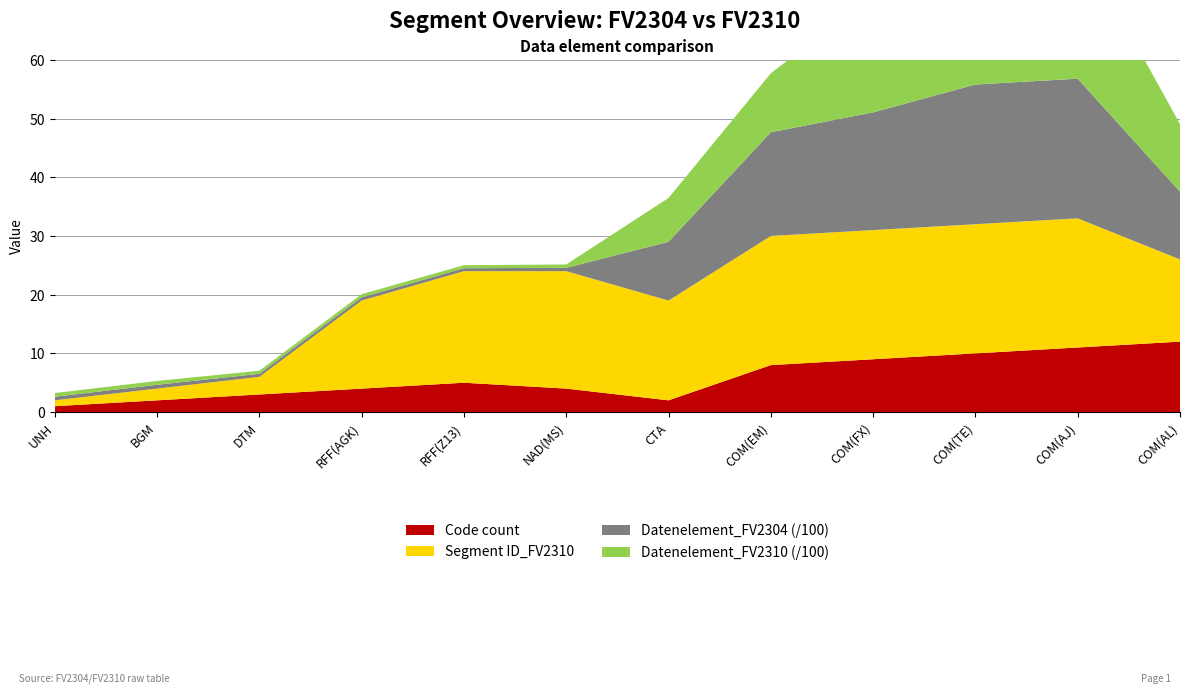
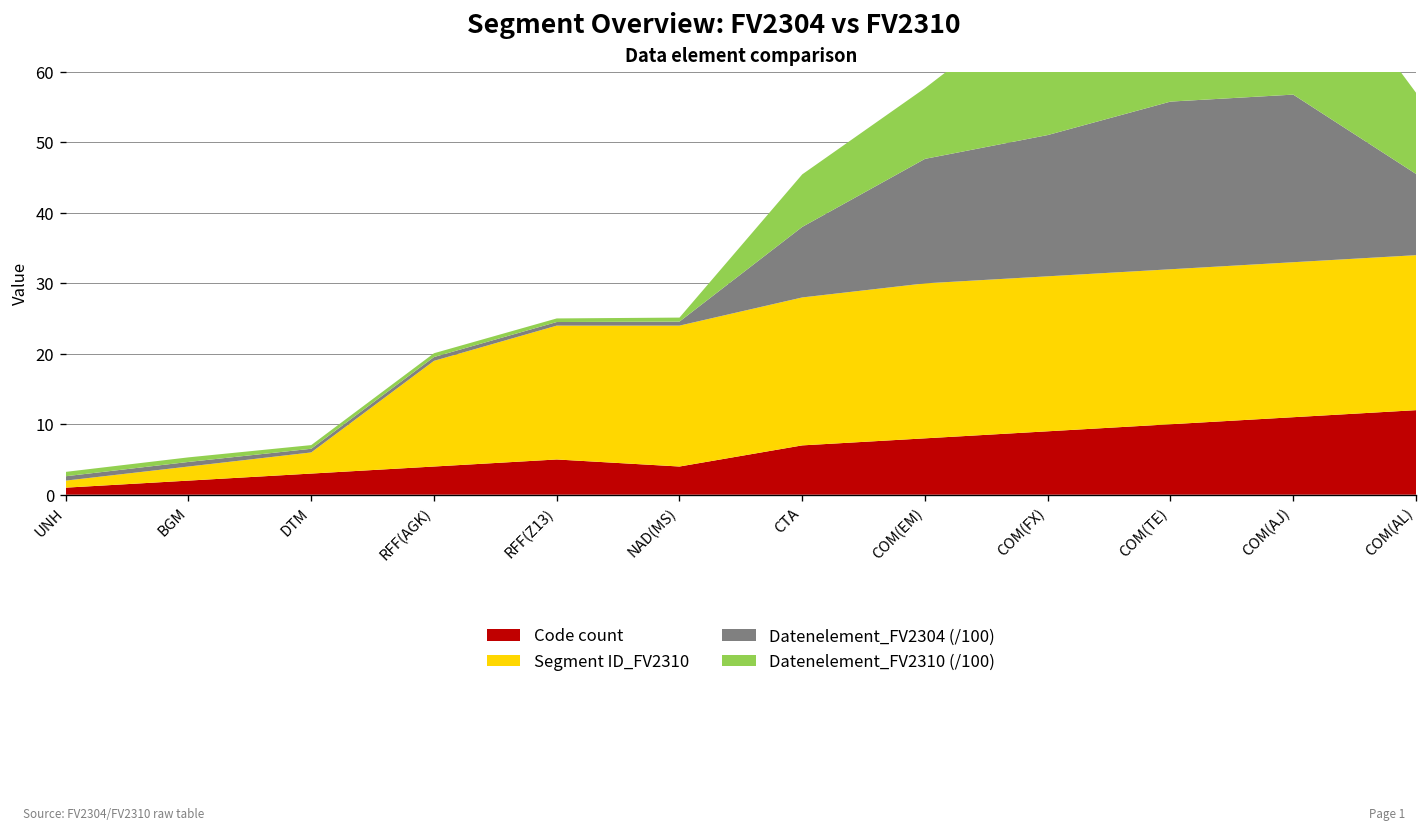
Code count, CTA: 2 -> 7
Segment ID_FV2310, CTA: 17 -> 21
Segment ID_FV2310, COM(AL): 14 -> 22
